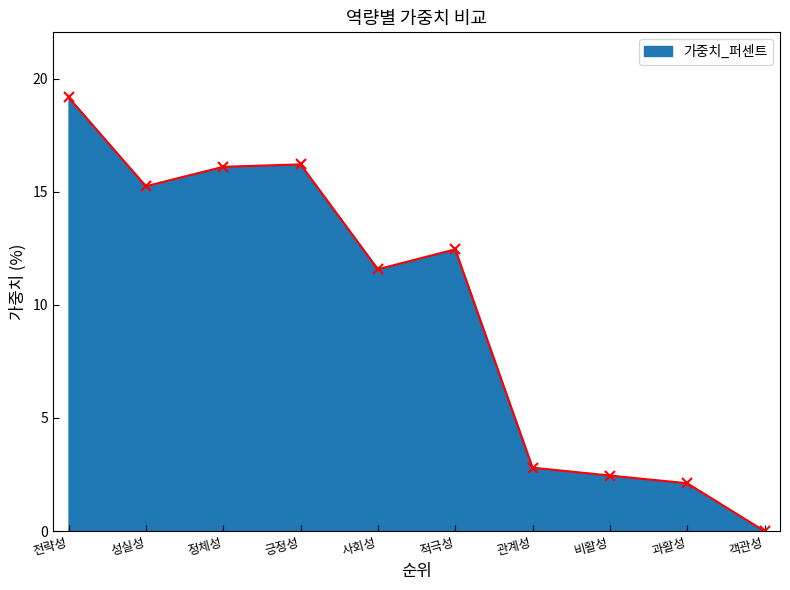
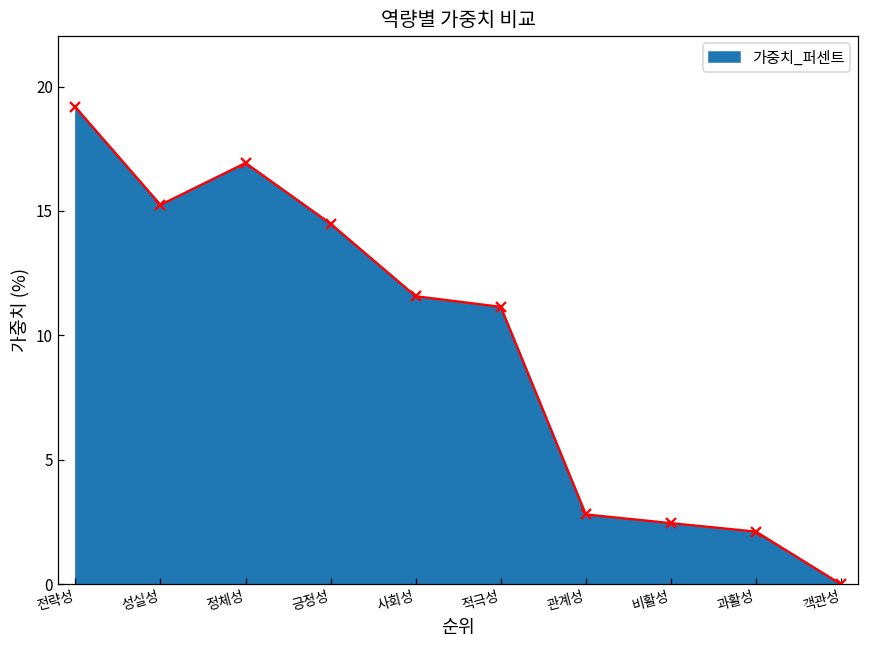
정체성: 16.1 -> 16.9
긍정성: 16.2 -> 14.5
적극성: 12.5 -> 11.1
